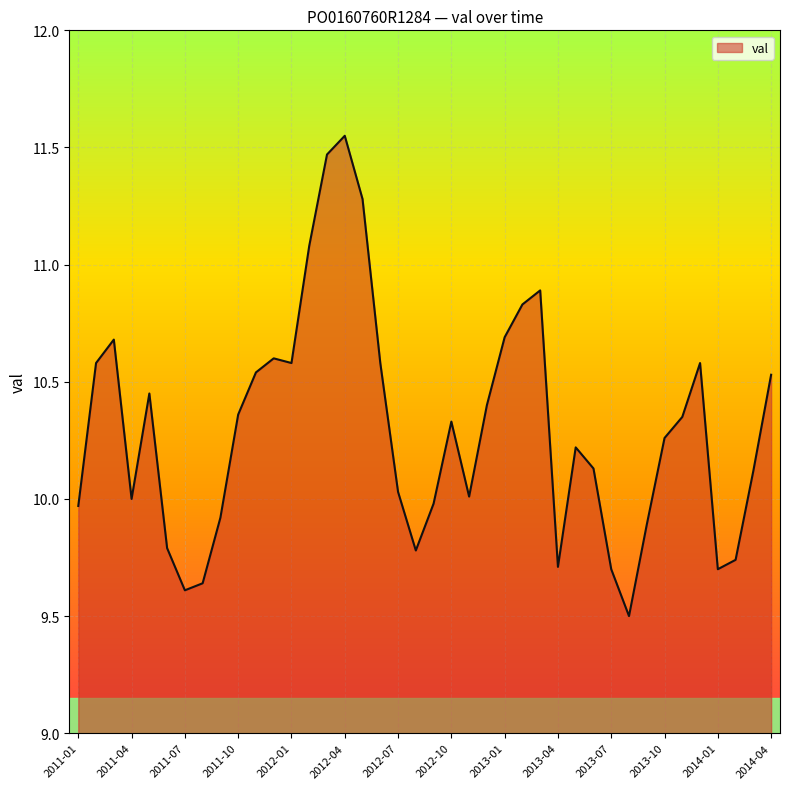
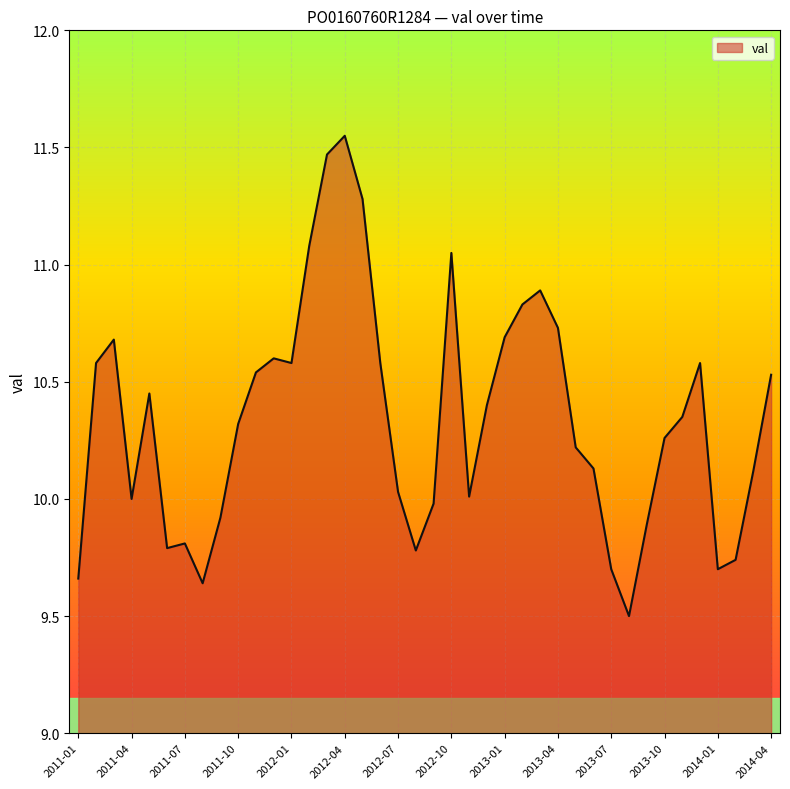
2011-01: 9.97 -> 9.66
2011-07: 9.61 -> 9.81
2011-10: 10.36 -> 10.32
2012-10: 10.33 -> 11.05
2013-04: 9.71 -> 10.73
